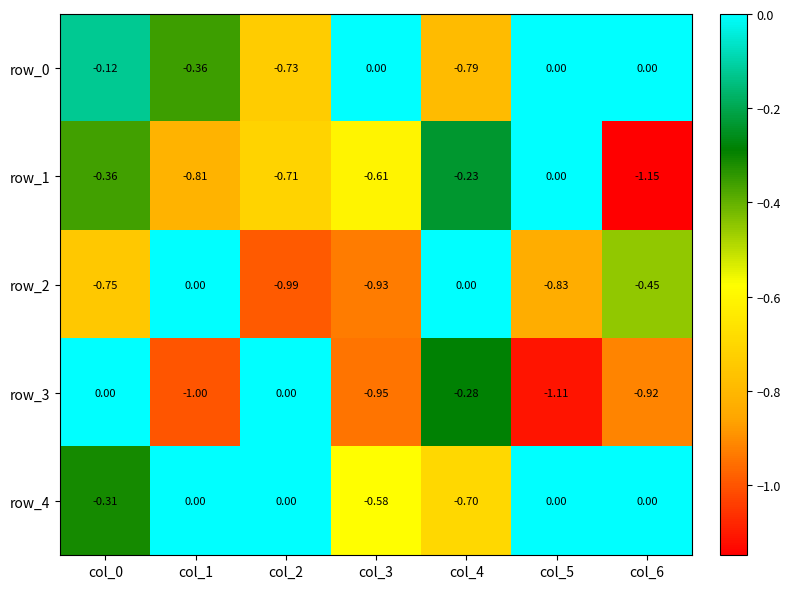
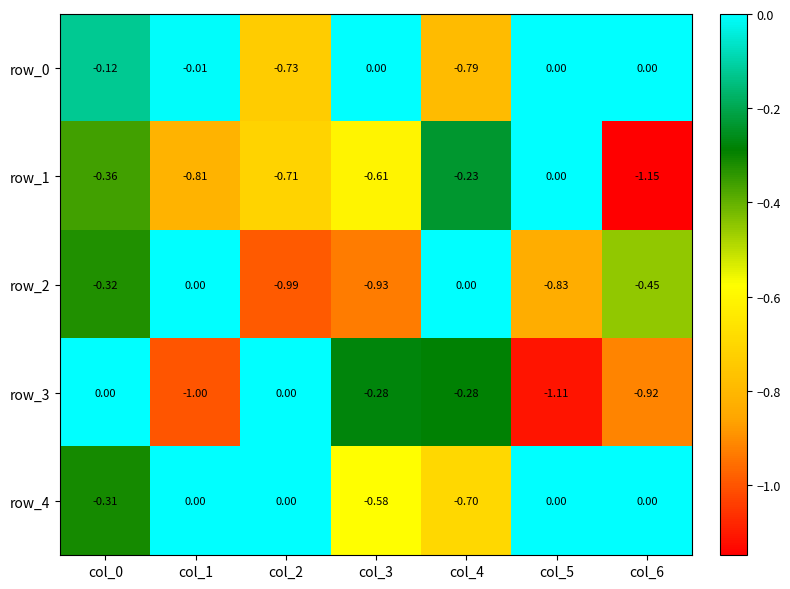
row_0, col_1: -0.36 -> -0.01
row_2, col_0: -0.75 -> -0.32
row_3, col_3: -0.95 -> -0.28
